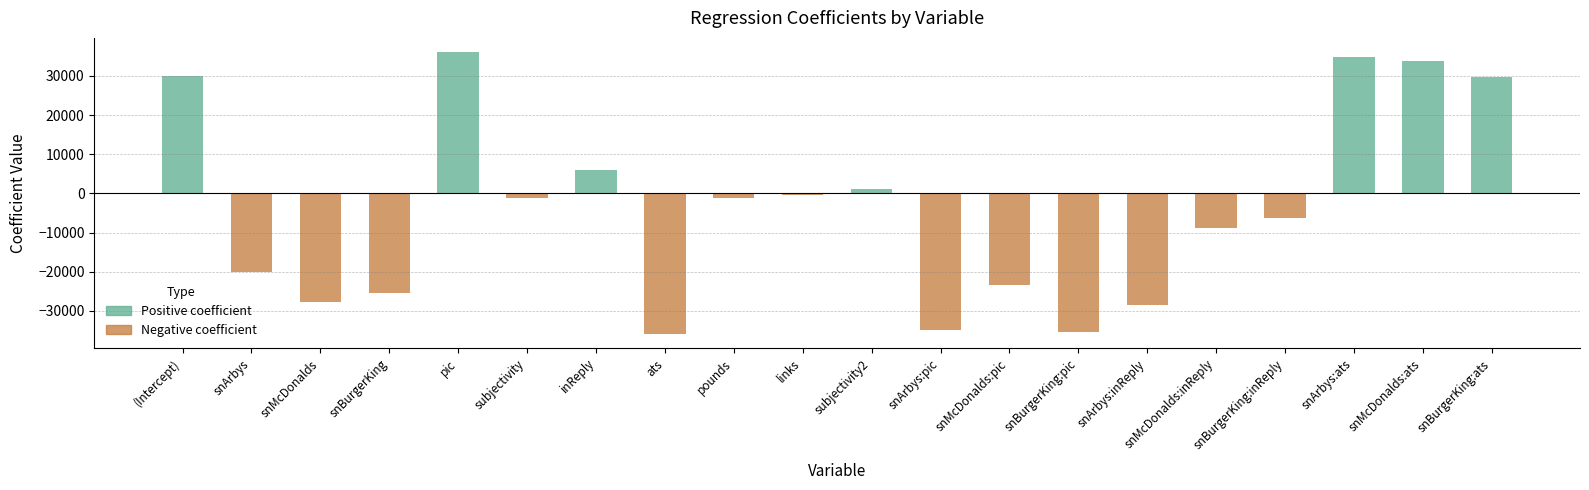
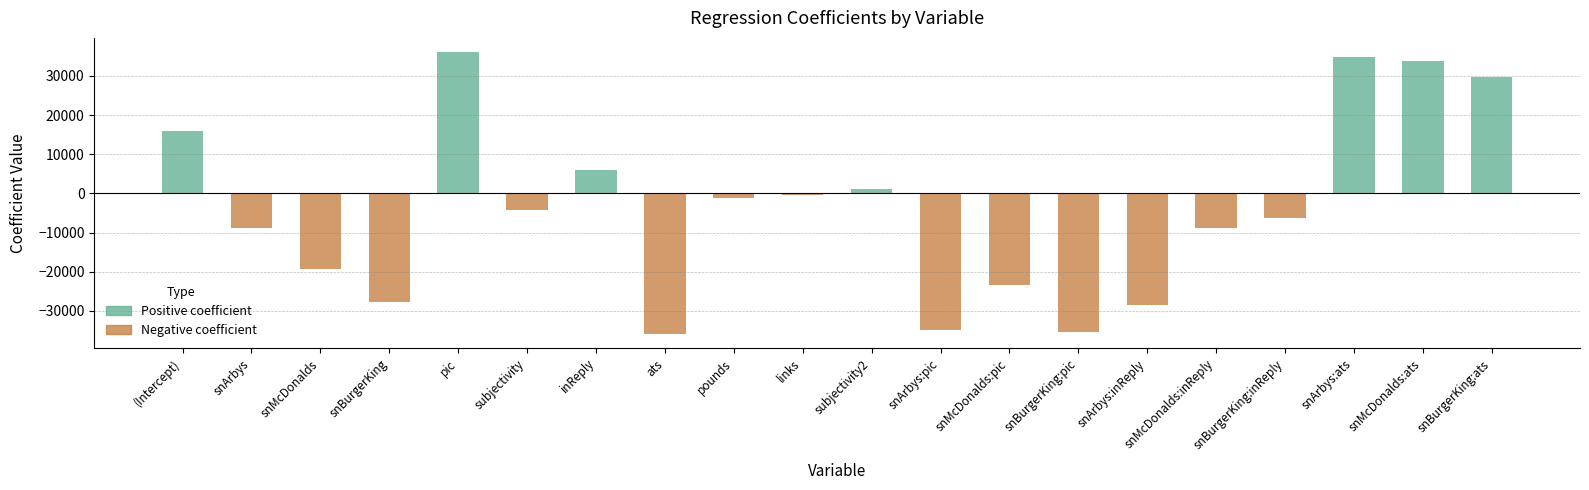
(Intercept): 30000 -> 16000
snArbys: -20000 -> -9000
snMcDonalds: -28000 -> -19000
snBurgerKing: -25000 -> -28000
subjectivity: -1000 -> -4000
